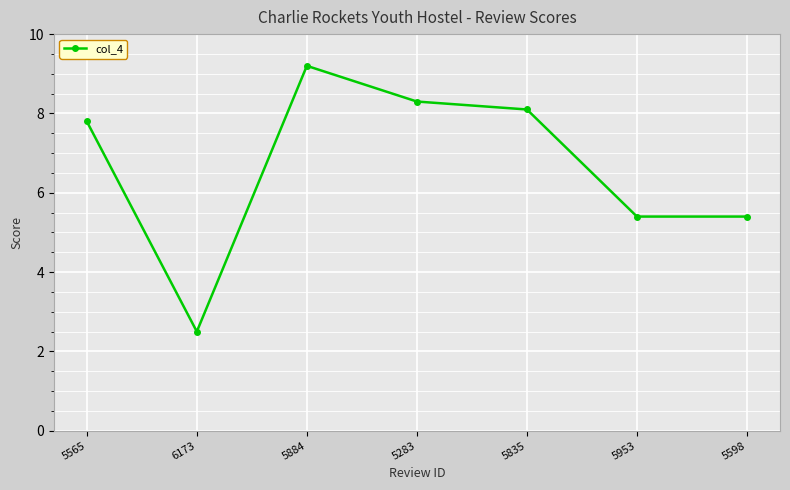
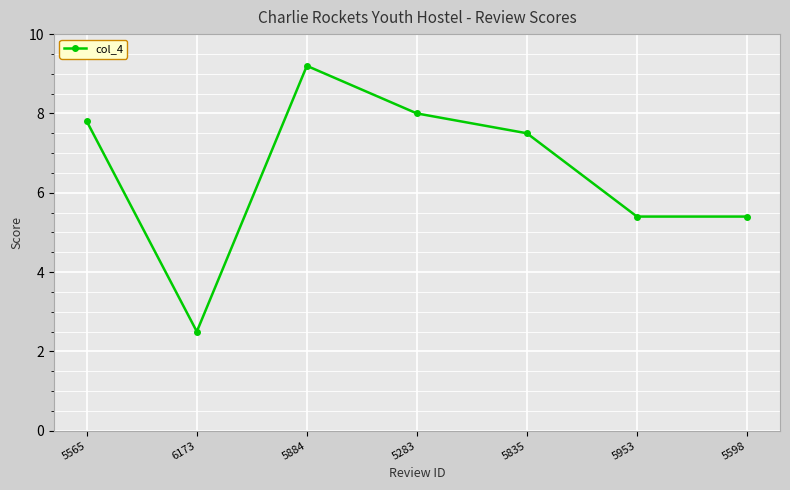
5283: 8.3 -> 8.0
5835: 8.1 -> 7.5
